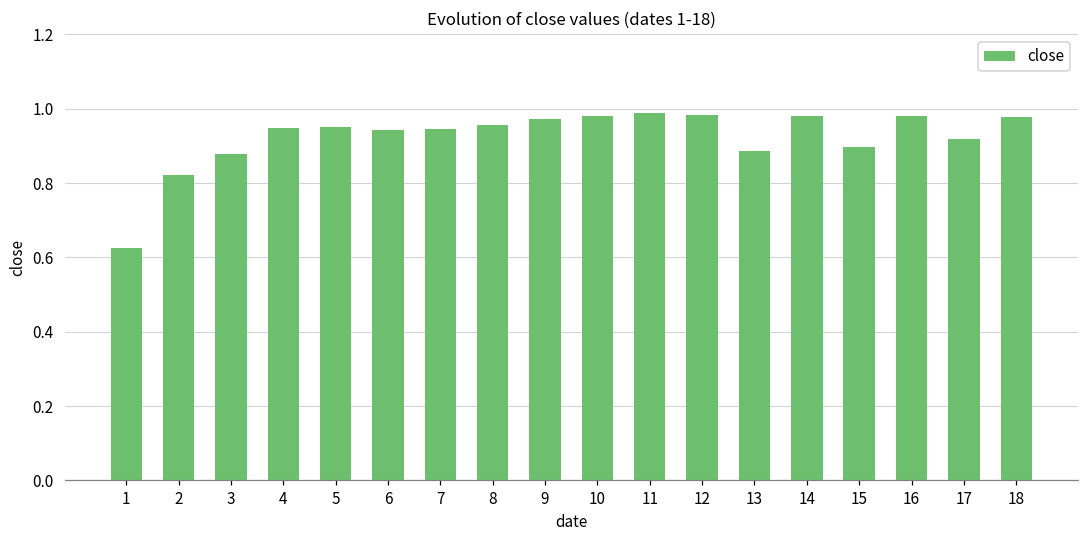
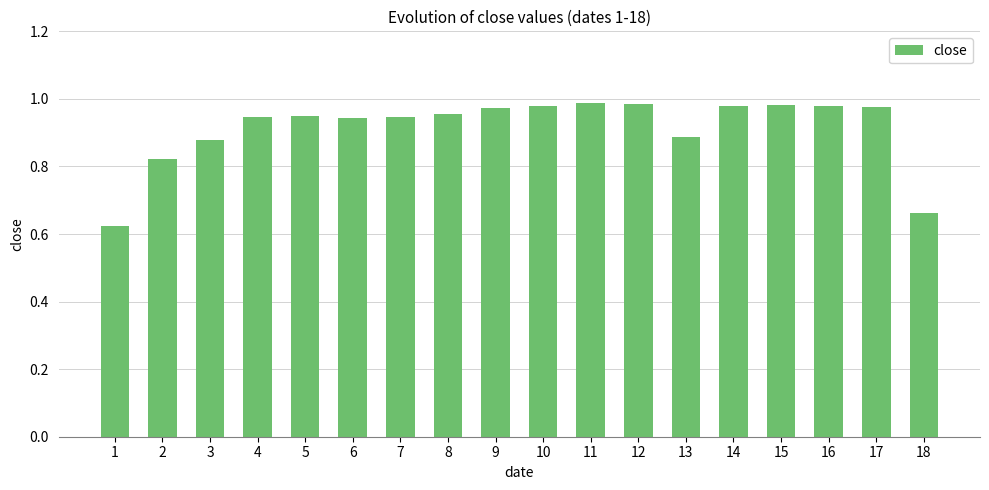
15: 0.90 -> 0.98
17: 0.92 -> 0.98
18: 0.98 -> 0.66
